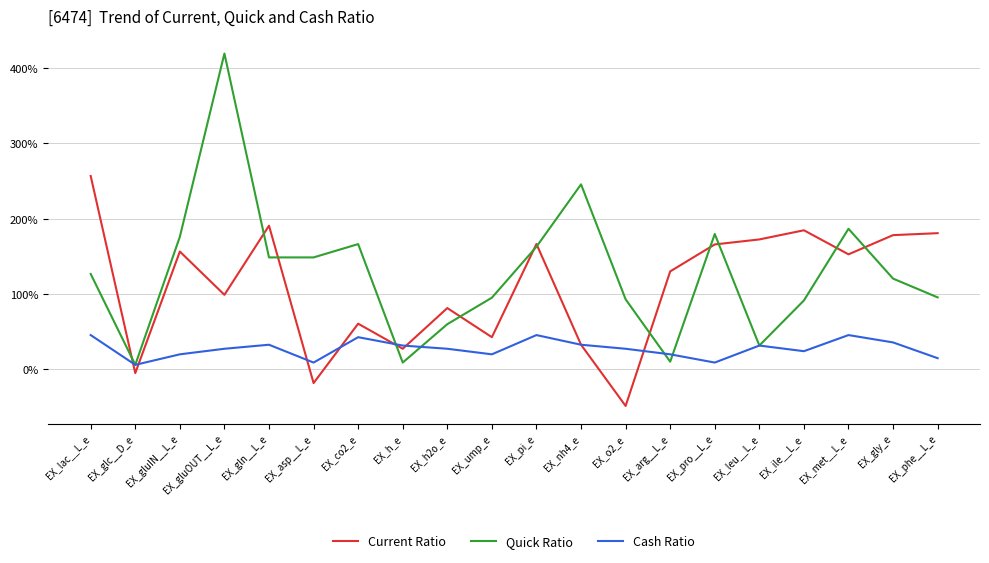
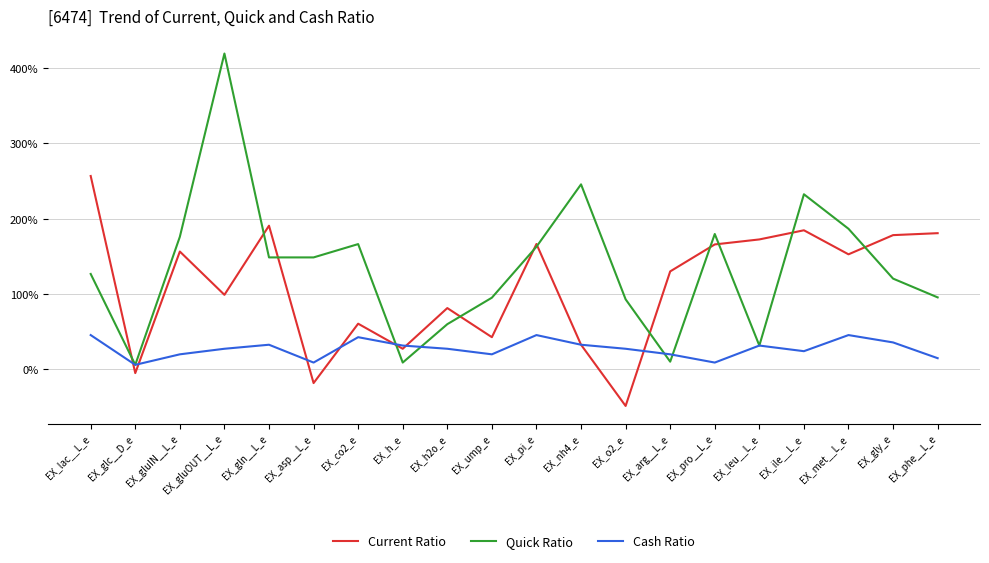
Quick Ratio, EX_ile__L_e: 90% -> 230%
